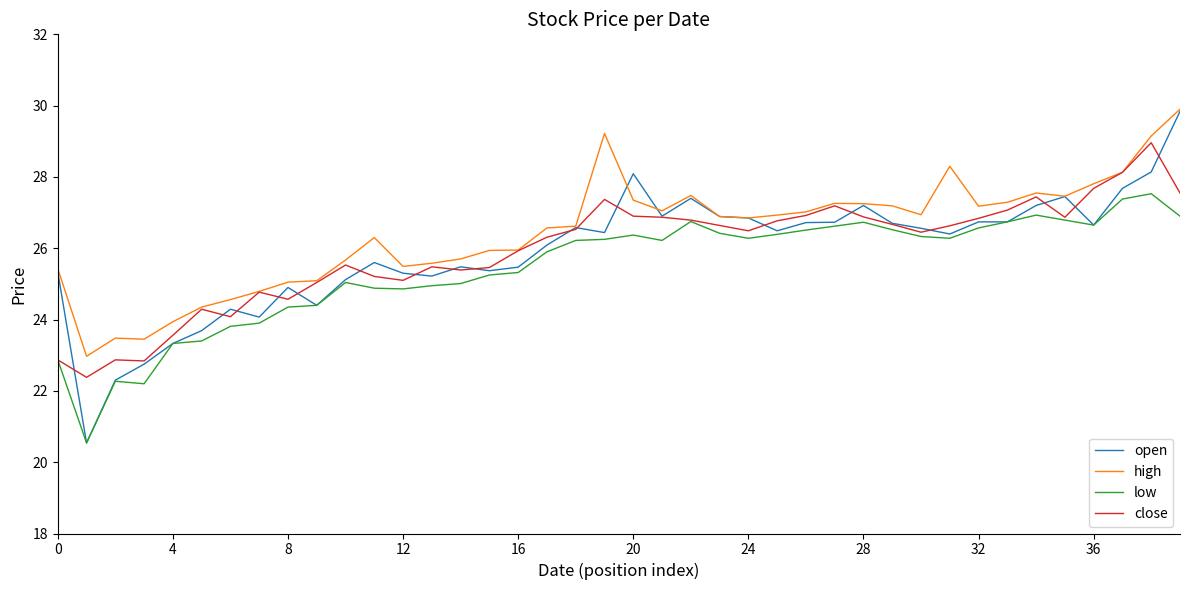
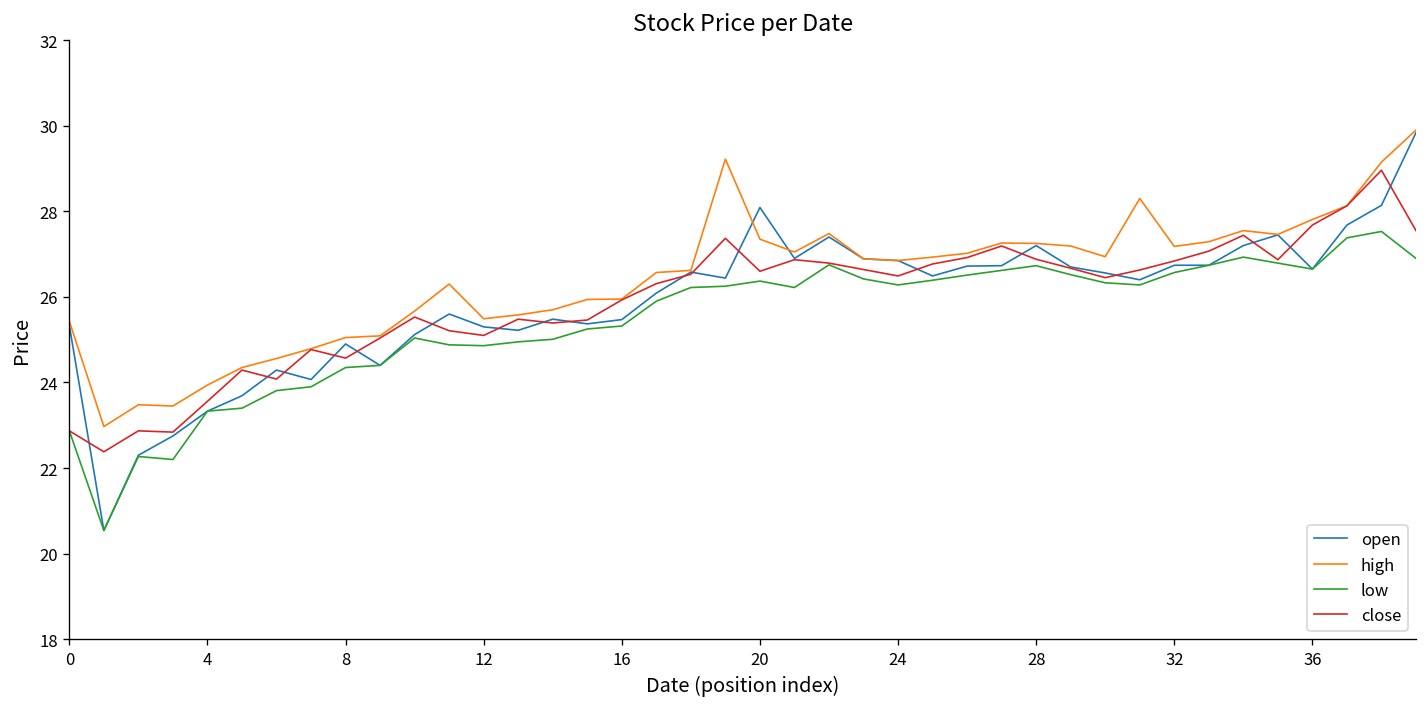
close, 20: 26.9 -> 26.6
